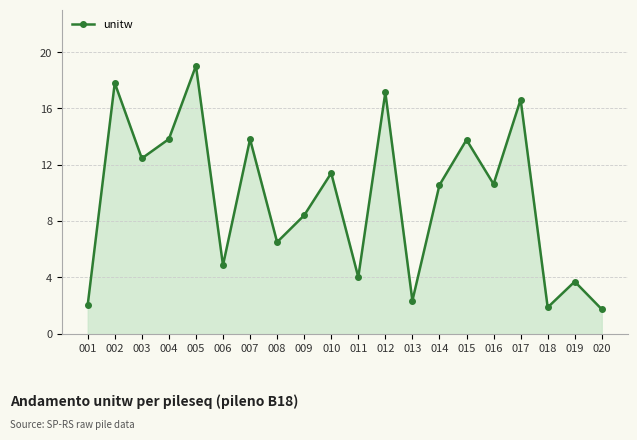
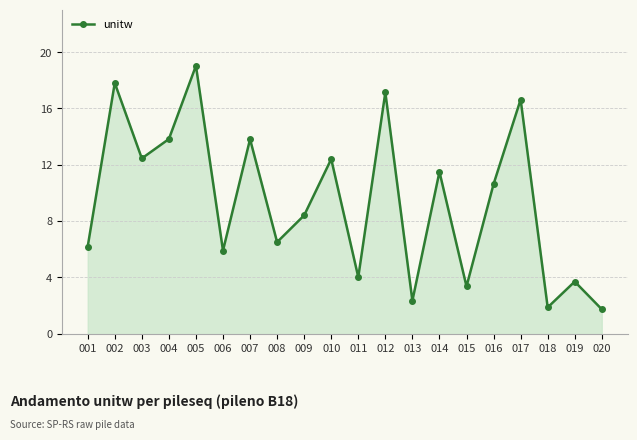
001: 2.0 -> 6.2
006: 4.9 -> 5.9
010: 11.4 -> 12.4
014: 10.6 -> 11.5
015: 13.8 -> 3.3
